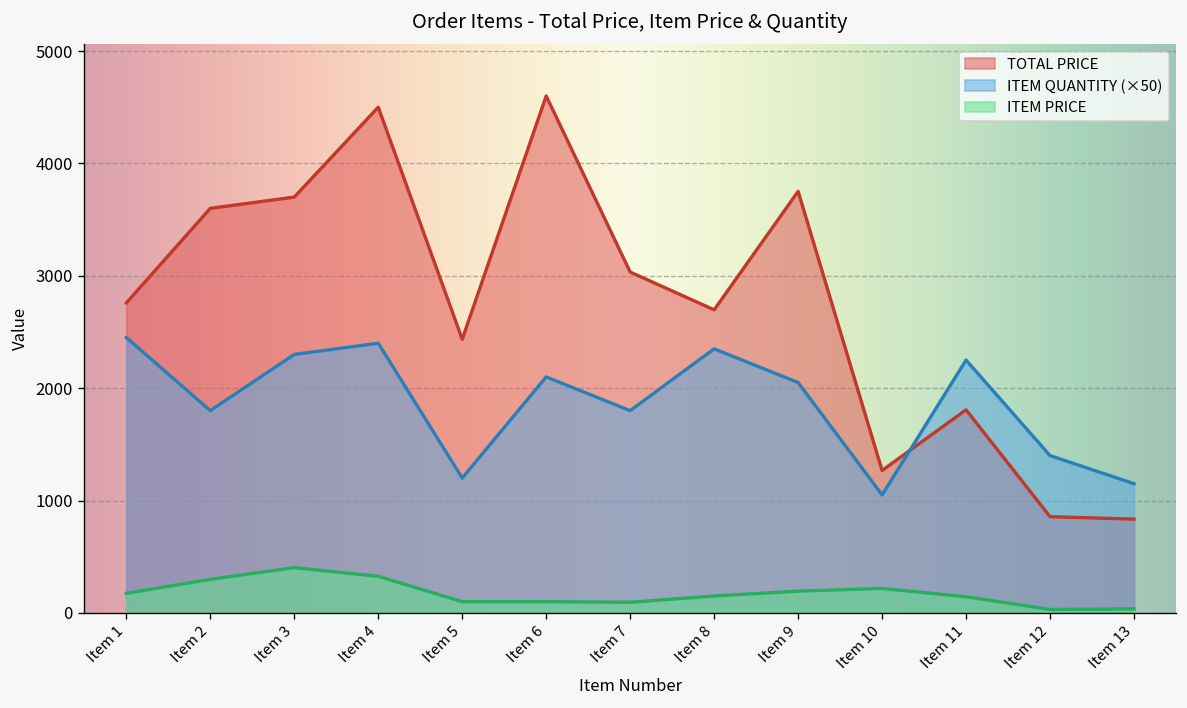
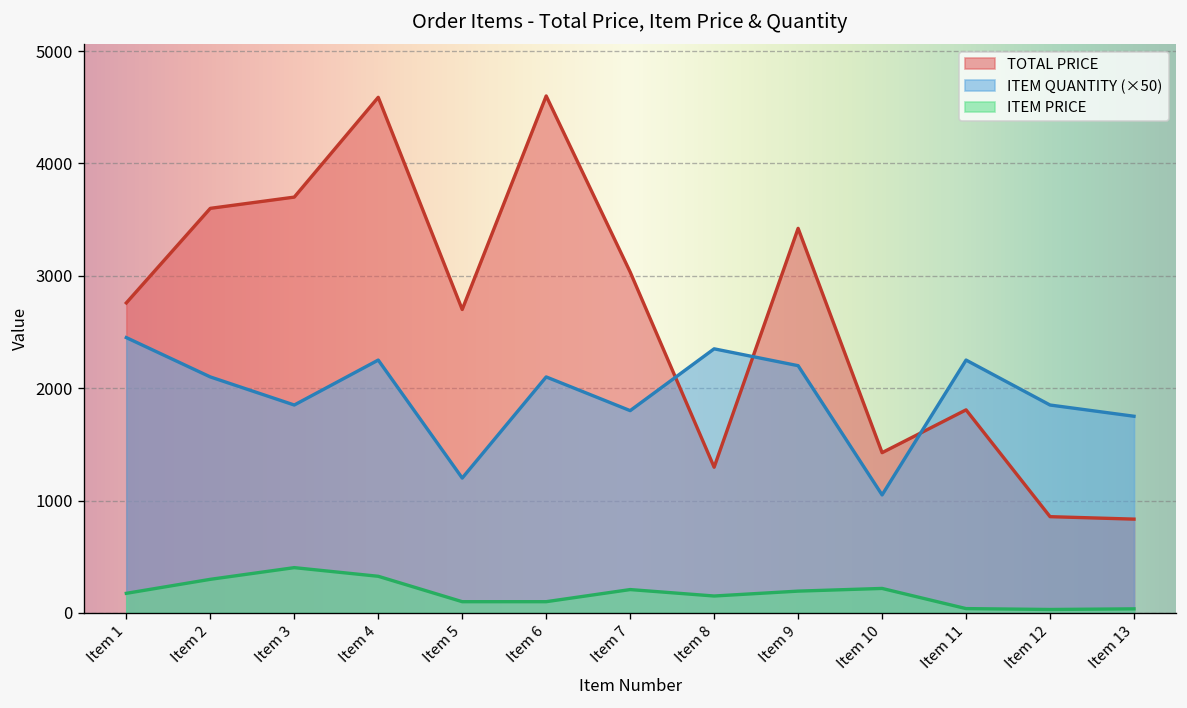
ITEM QUANTITY (×50), Item 2: 1800 -> 2100
ITEM QUANTITY (×50), Item 3: 2300 -> 1900
TOTAL PRICE, Item 4: 4500 -> 4600
ITEM QUANTITY (×50), Item 4: 2400 -> 2300
TOTAL PRICE, Item 5: 2400 -> 2700
ITEM PRICE, Item 7: 100 -> 200
TOTAL PRICE, Item 8: 2700 -> 1300
TOTAL PRICE, Item 9: 3800 -> 3400
ITEM QUANTITY (×50), Item 9: 2100 -> 2200
TOTAL PRICE, Item 10: 1300 -> 1400
ITEM PRICE, Item 11: 100 -> 0
ITEM QUANTITY (×50), Item 12: 1400 -> 1900
ITEM QUANTITY (×50), Item 13: 1200 -> 1800
